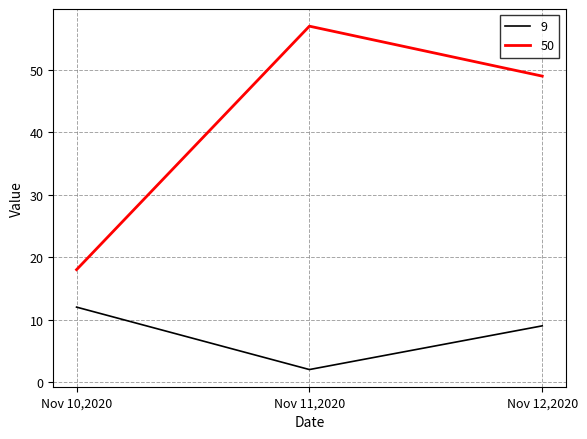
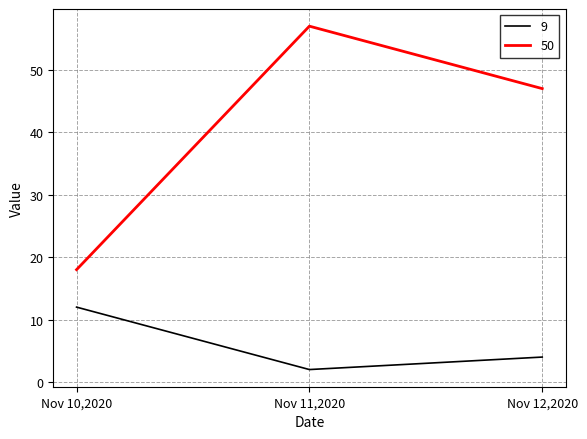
9, Nov 12,2020: 9 -> 4
50, Nov 12,2020: 49 -> 47
